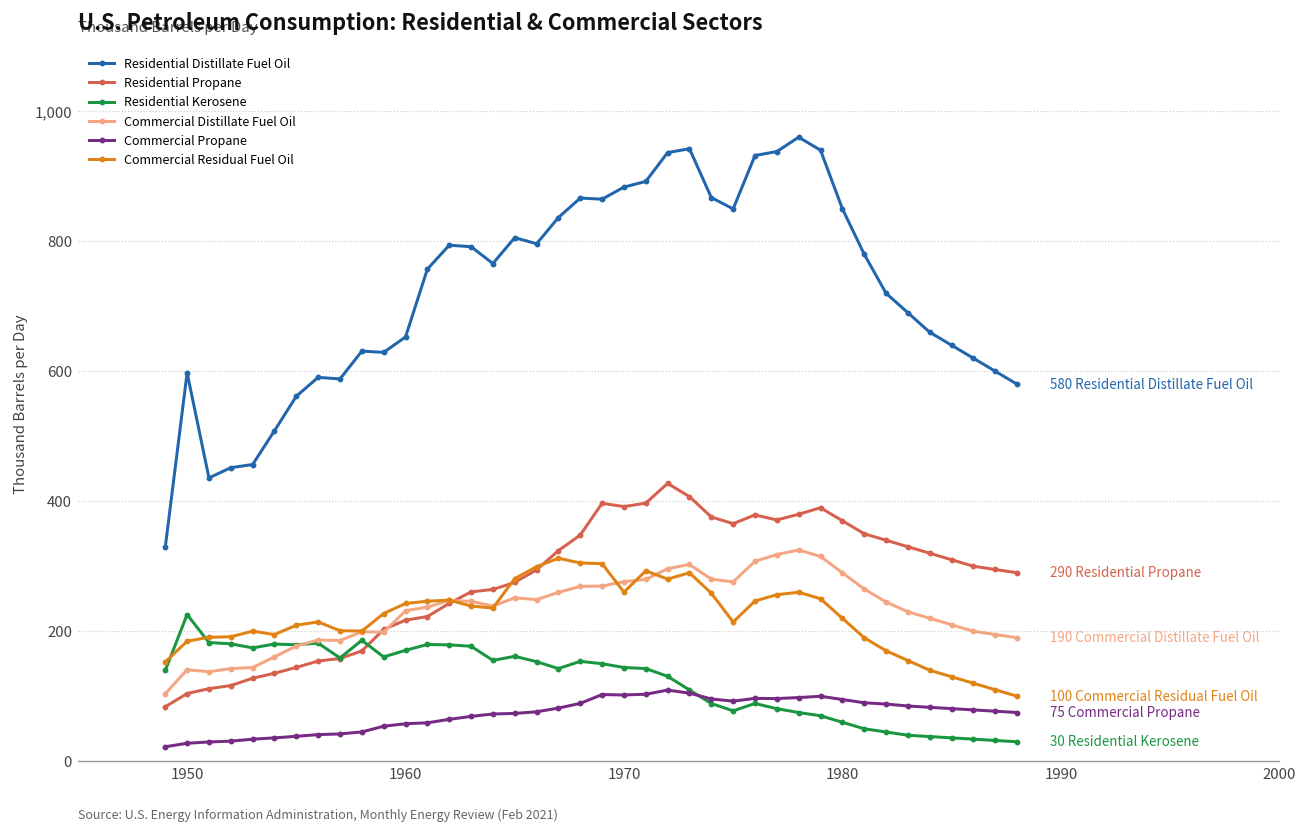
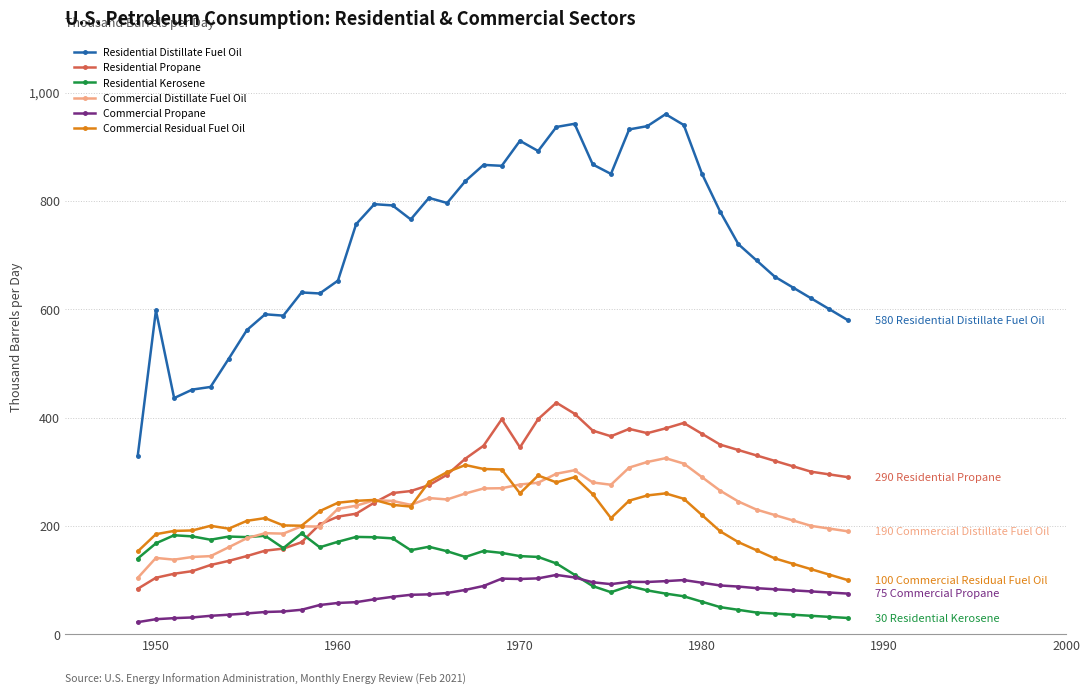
Residential Kerosene, 1950: 230 -> 170
Residential Distillate Fuel Oil, 1970: 880 -> 910
Residential Propane, 1970: 390 -> 340
